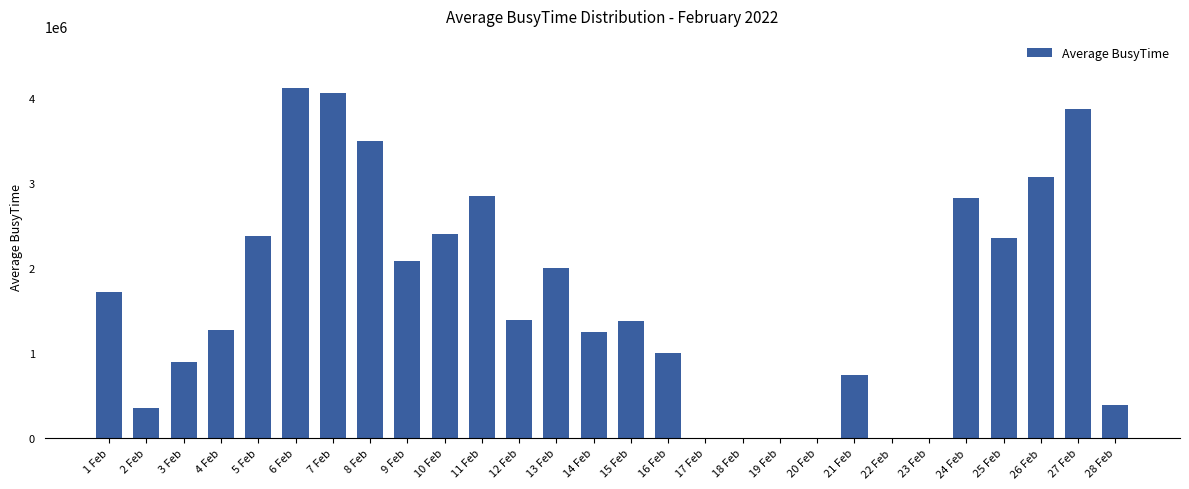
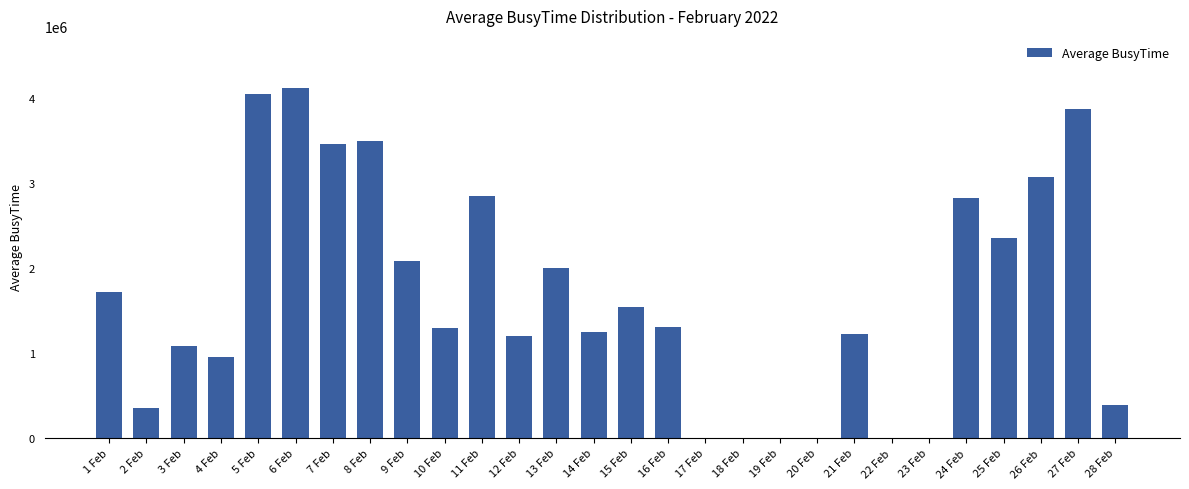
3 Feb: 900000 -> 1100000
4 Feb: 1300000 -> 1000000
5 Feb: 2400000 -> 4000000
7 Feb: 4100000 -> 3500000
10 Feb: 2400000 -> 1300000
12 Feb: 1400000 -> 1200000
15 Feb: 1400000 -> 1500000
16 Feb: 1000000 -> 1300000
21 Feb: 700000 -> 1200000
